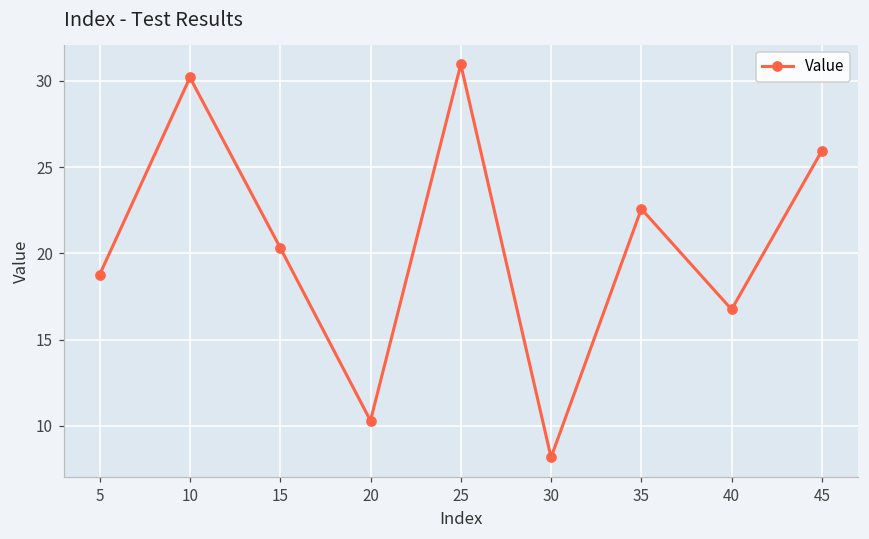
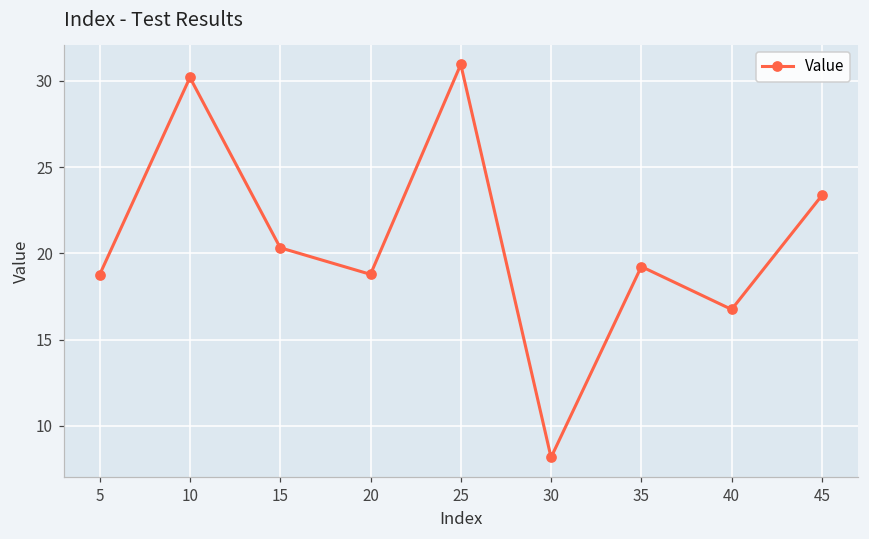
20: 10.3 -> 18.8
35: 22.6 -> 19.2
45: 26.0 -> 23.4
